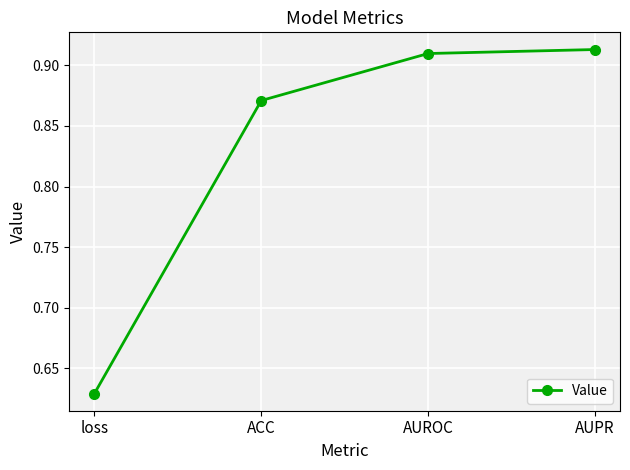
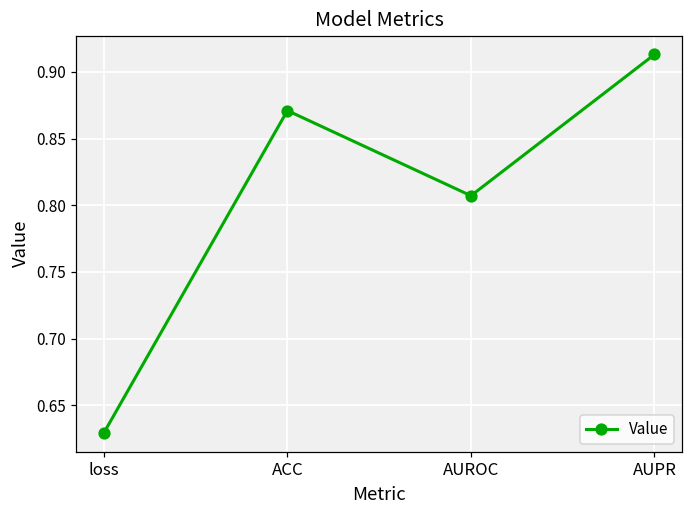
AUROC: 0.910 -> 0.807
